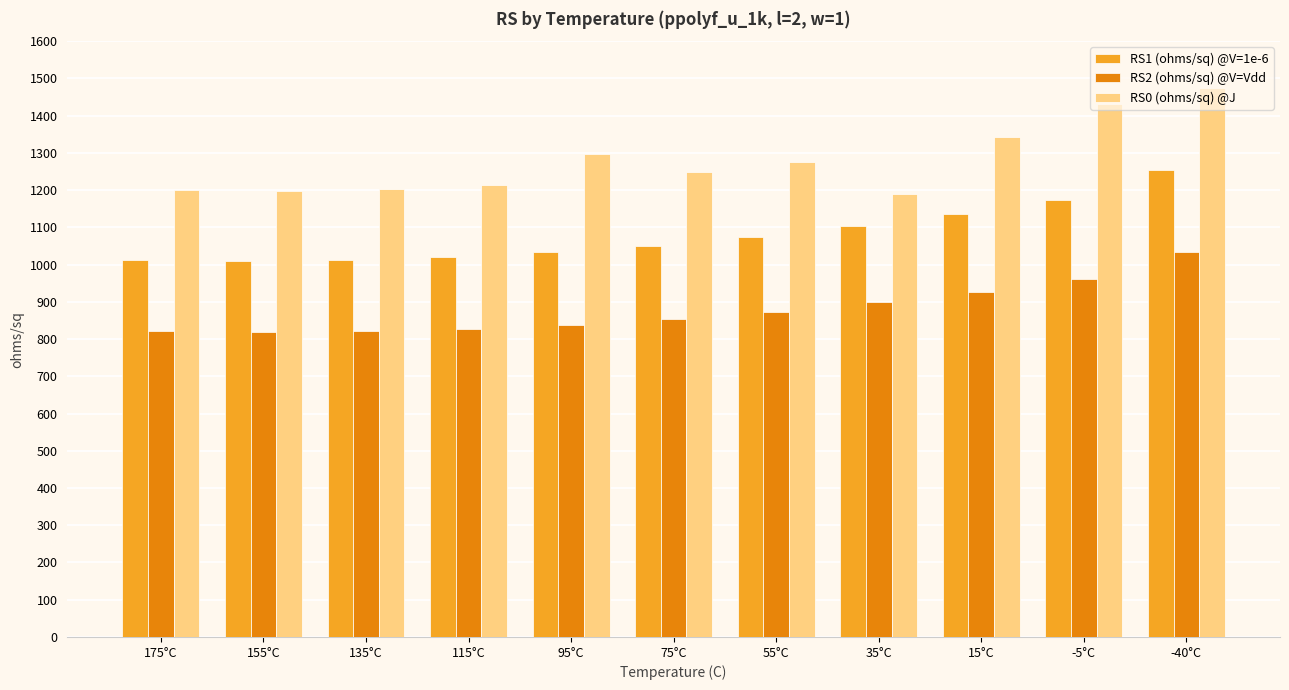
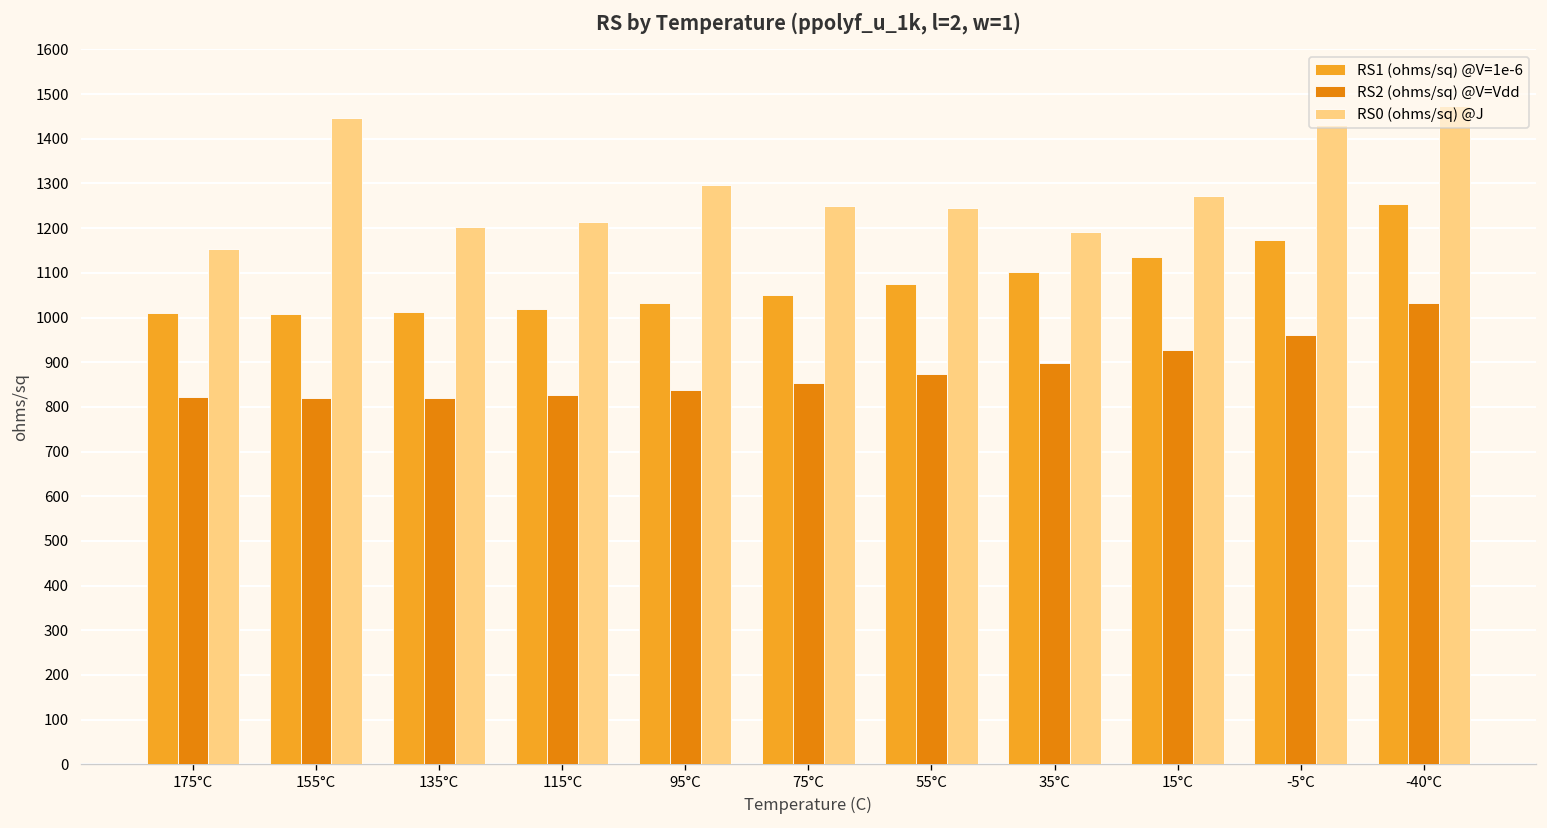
RS0 (ohms/sq) @J, 175°C: 1200 -> 1150
RS0 (ohms/sq) @J, 155°C: 1200 -> 1450
RS0 (ohms/sq) @J, 55°C: 1280 -> 1250
RS0 (ohms/sq) @J, 15°C: 1340 -> 1270
